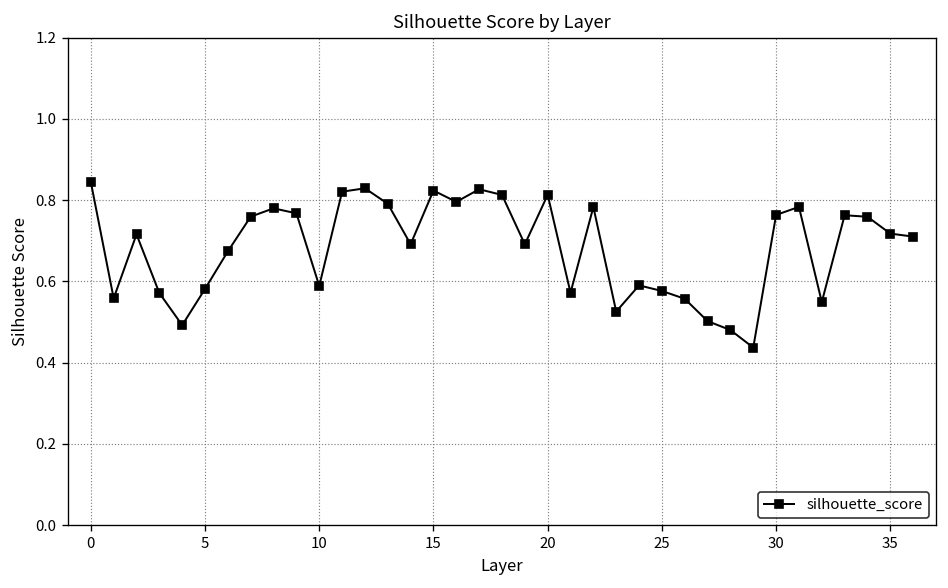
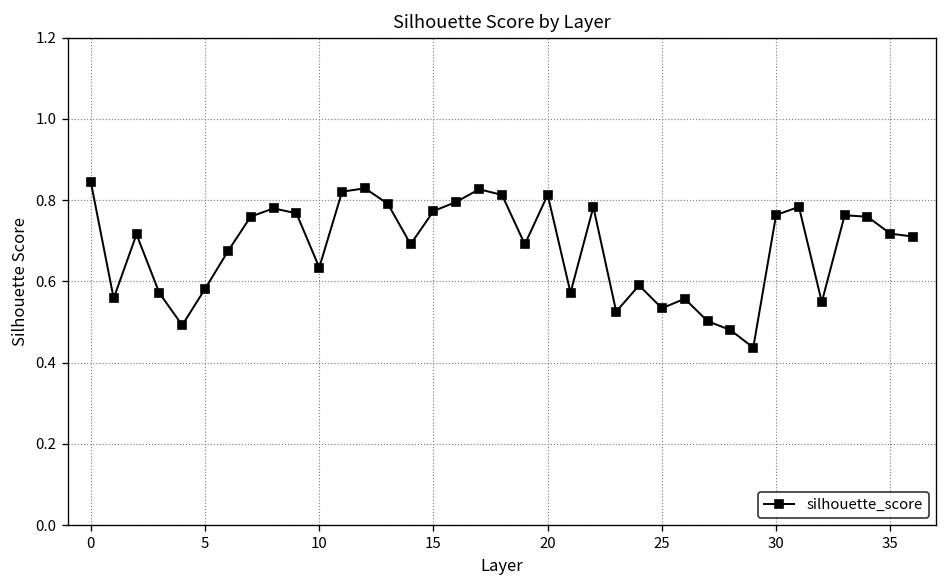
10: 0.59 -> 0.63
15: 0.82 -> 0.77
25: 0.58 -> 0.53
